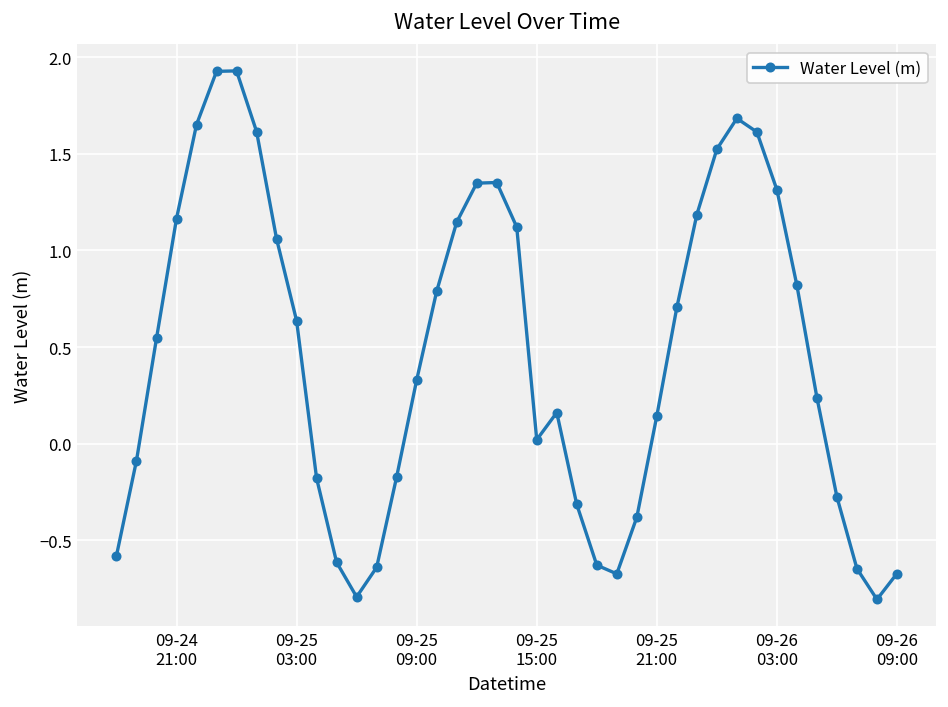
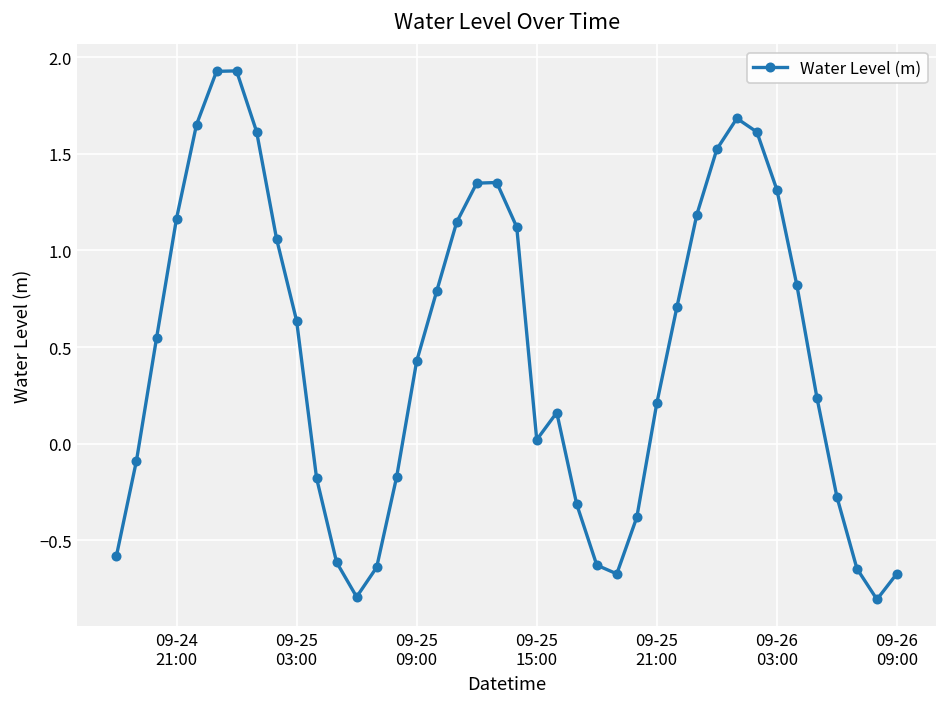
09-25 09:00: 0.33 -> 0.43
09-25 21:00: 0.14 -> 0.21
